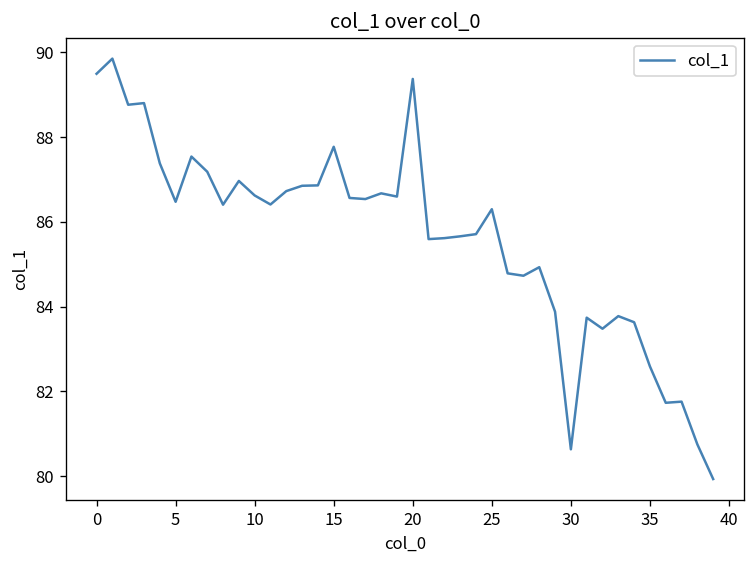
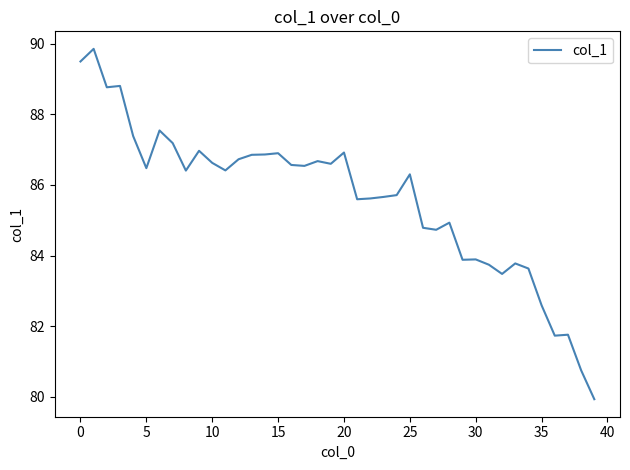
15: 87.8 -> 86.9
20: 89.4 -> 86.9
30: 80.6 -> 83.9
